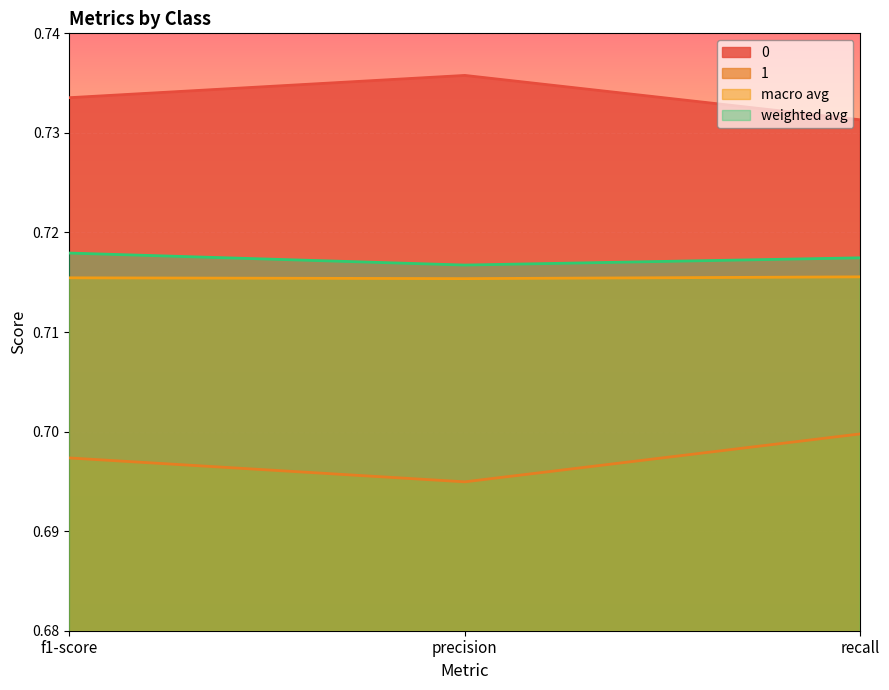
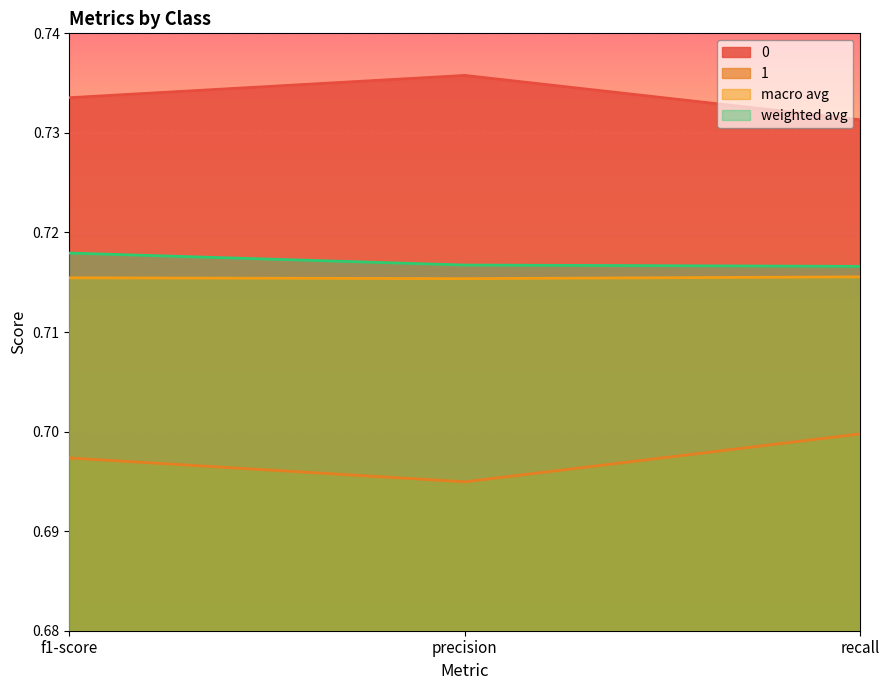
weighted avg, recall: 0.7175 -> 0.7166
